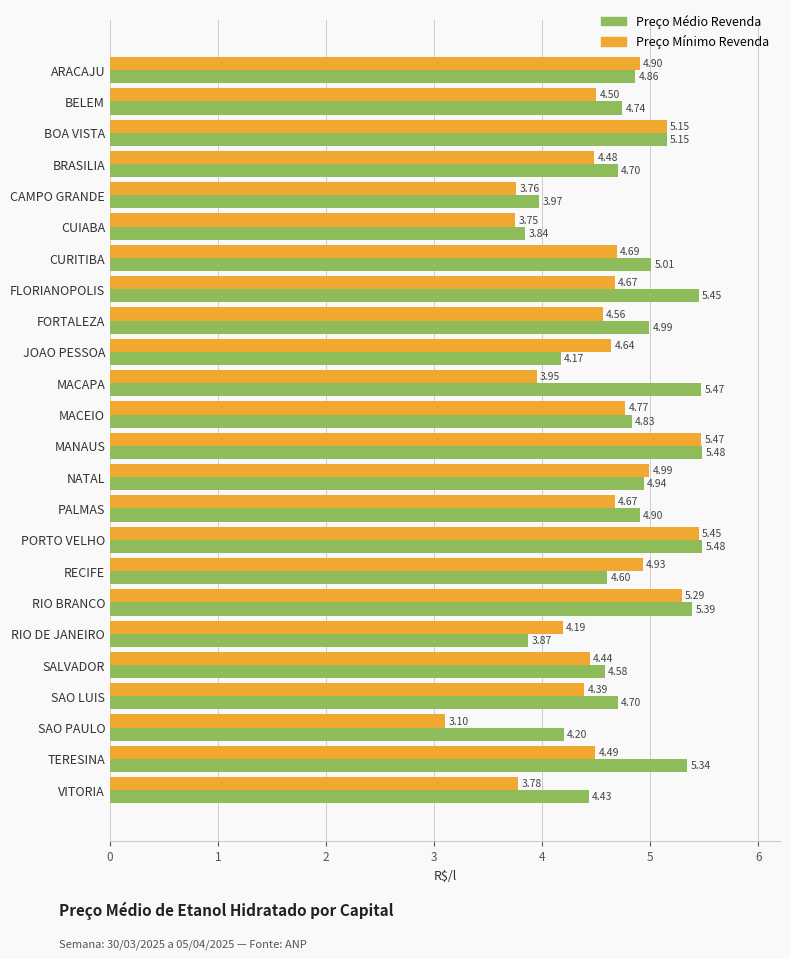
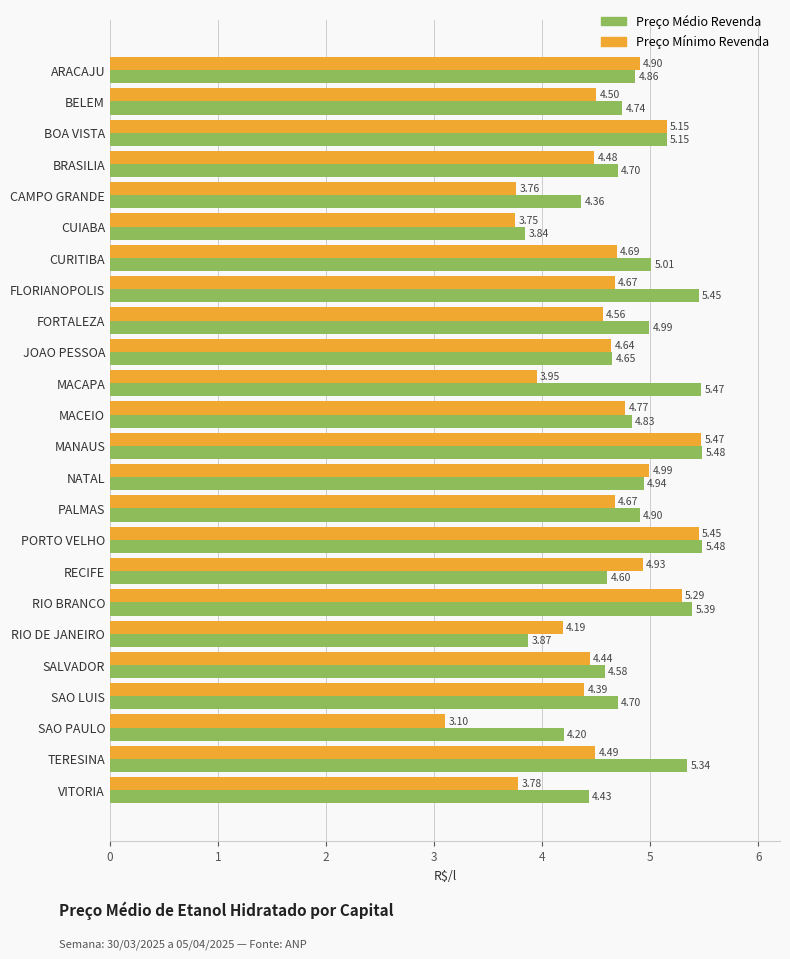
Preço Médio Revenda, CAMPO GRANDE: 3.97 -> 4.36
Preço Médio Revenda, JOAO PESSOA: 4.17 -> 4.65
